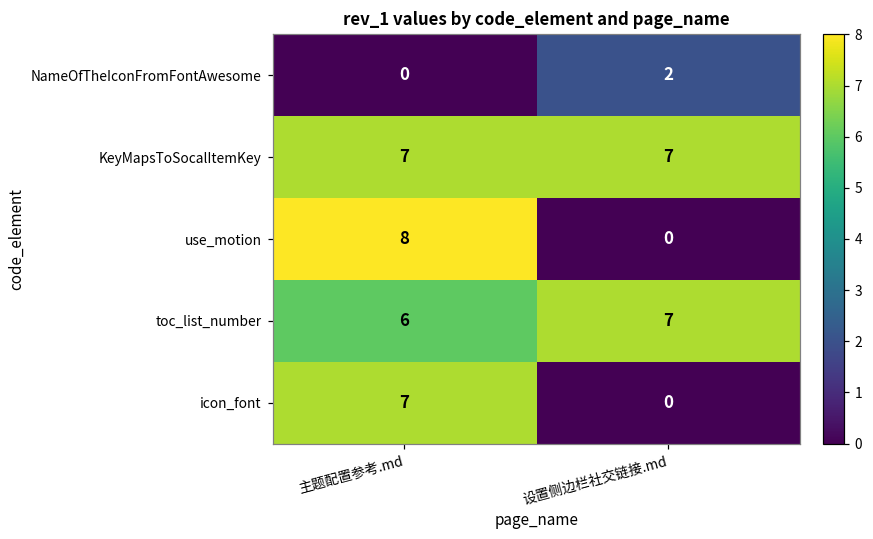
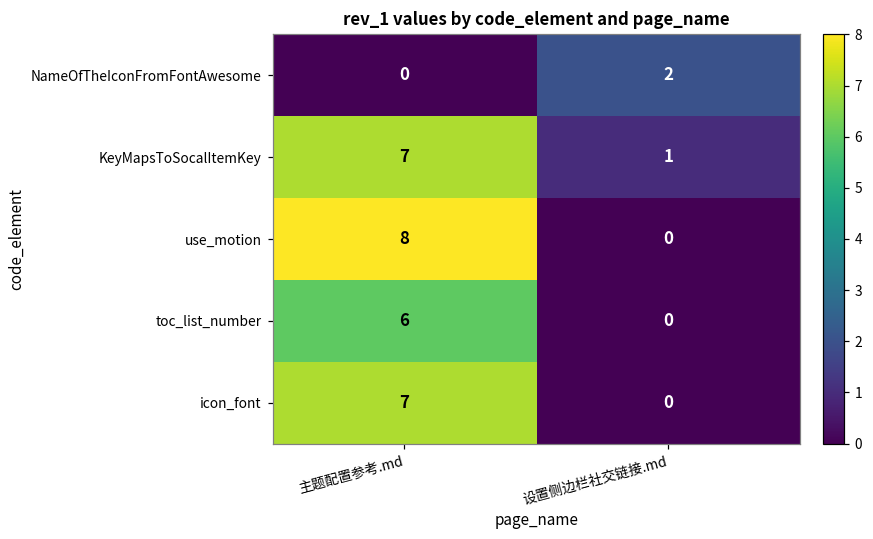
KeyMapsToSocalItemKey, 设置侧边栏社交链接.md: 7 -> 1
toc_list_number, 设置侧边栏社交链接.md: 7 -> 0
